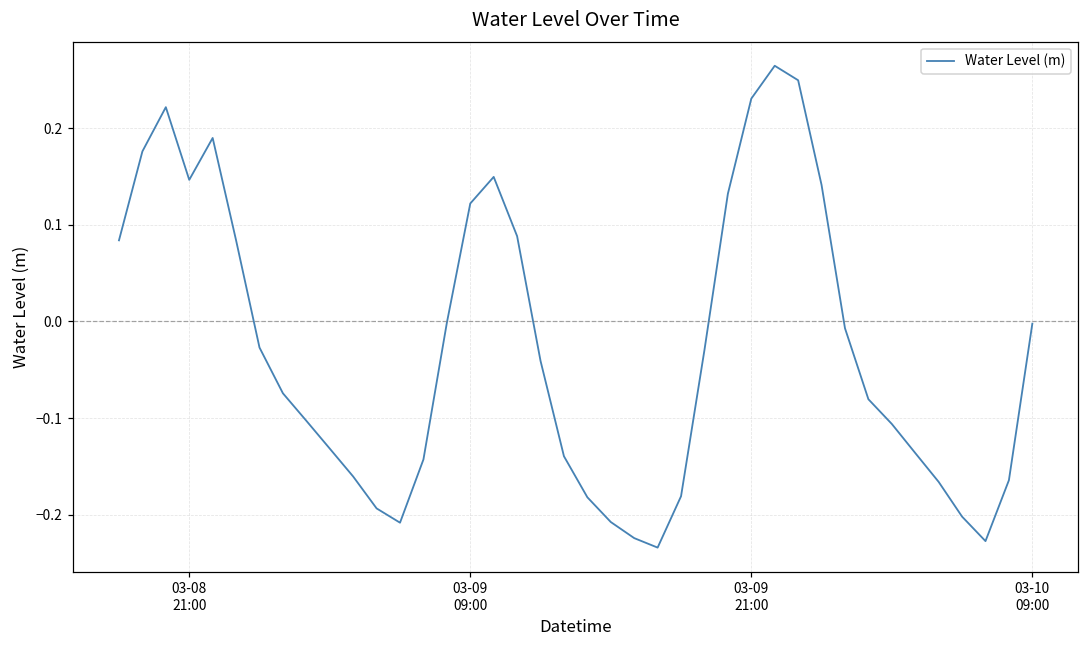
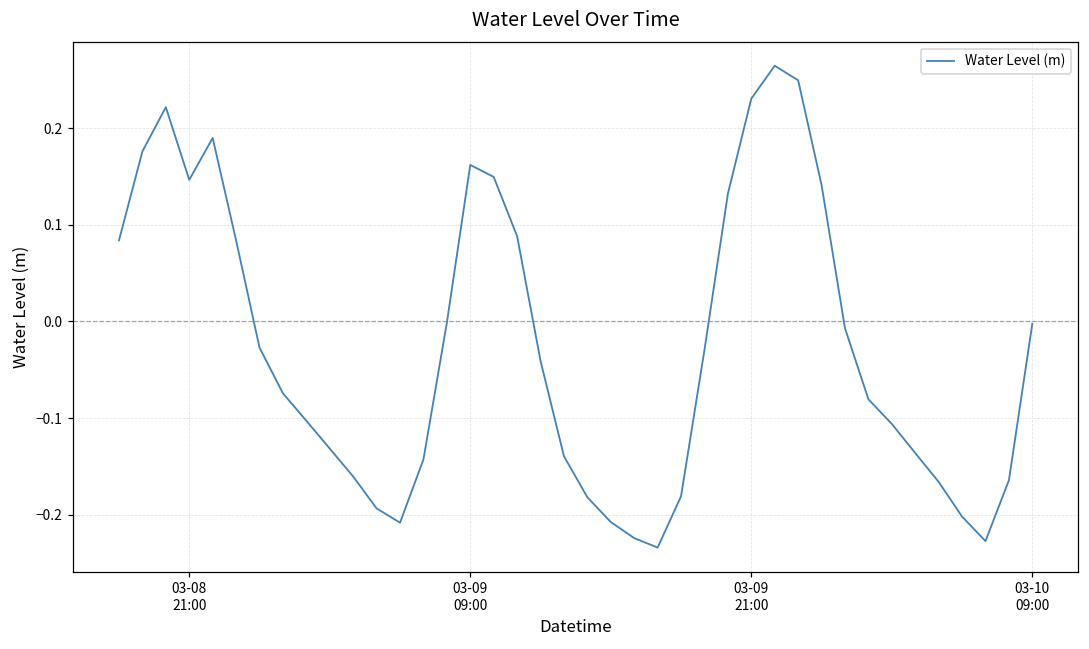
03-09 09:00: 0.12 -> 0.16
